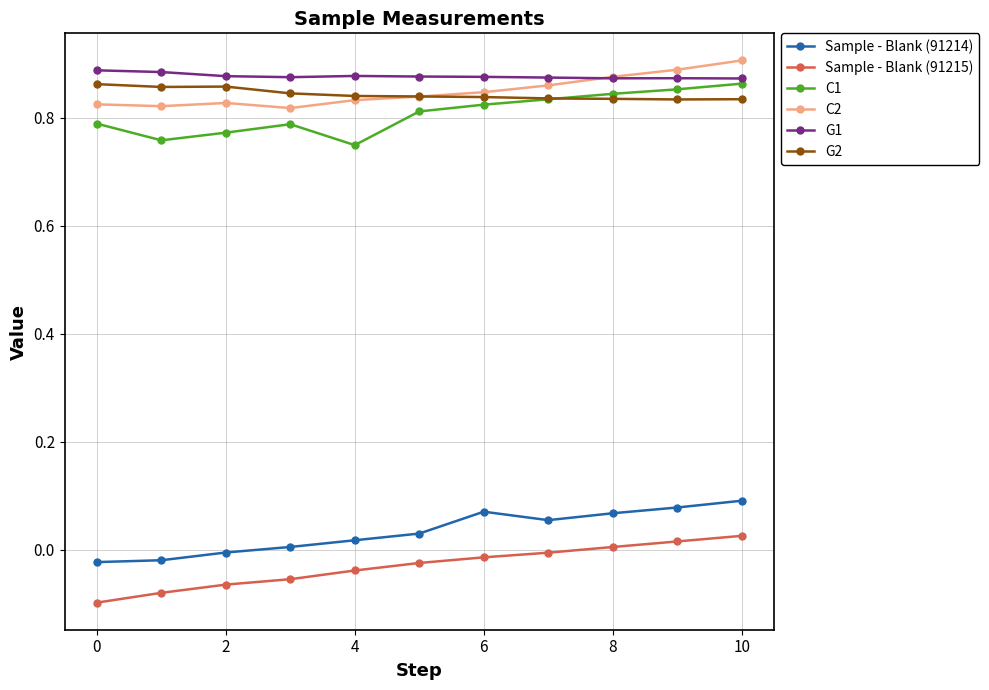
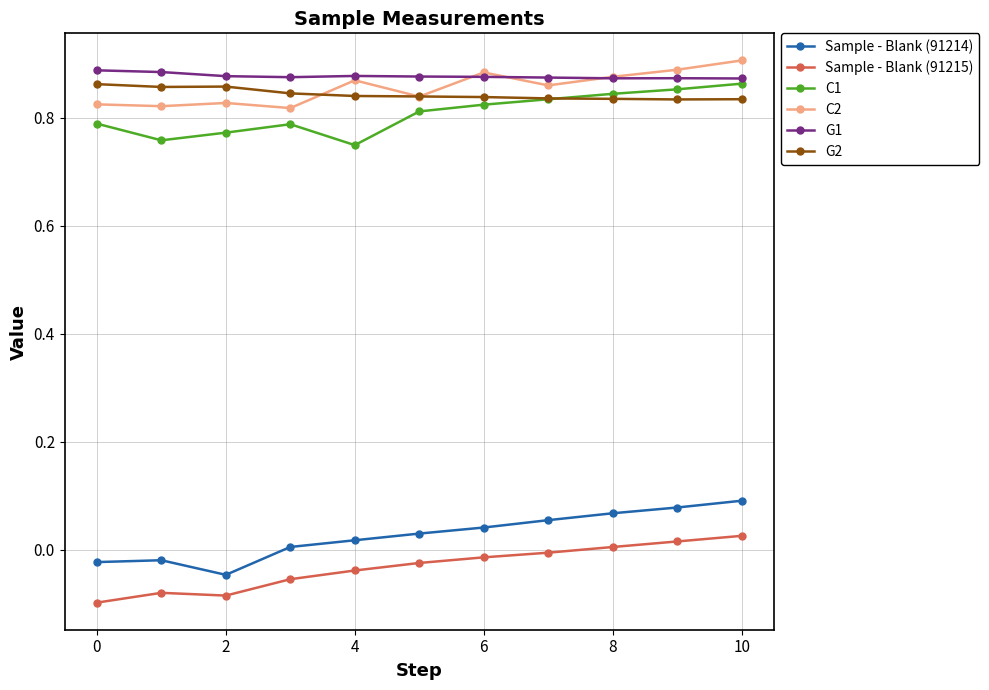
Sample - Blank (91214), 2: 0.00 -> -0.05
Sample - Blank (91215), 2: -0.06 -> -0.08
C2, 4: 0.83 -> 0.87
Sample - Blank (91214), 6: 0.07 -> 0.04
C2, 6: 0.85 -> 0.88
